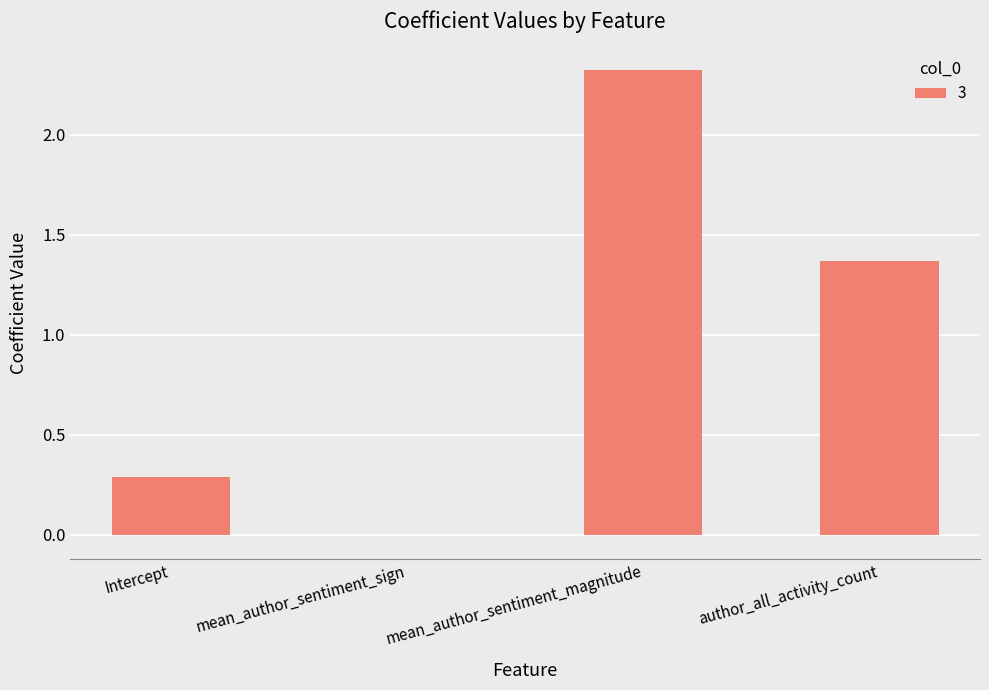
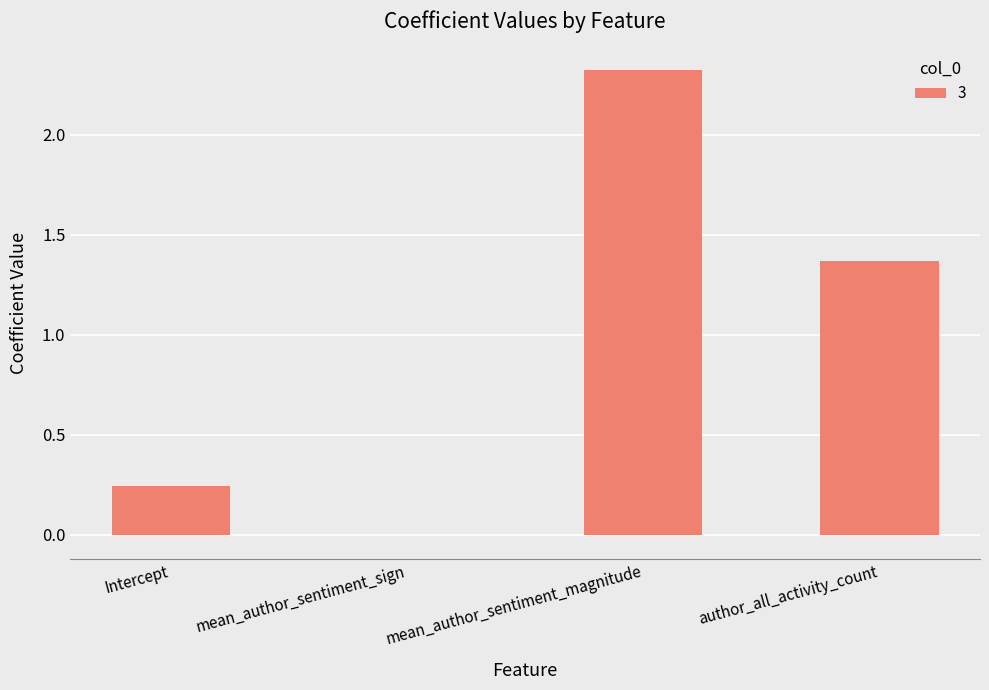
Intercept: 0.29 -> 0.24
